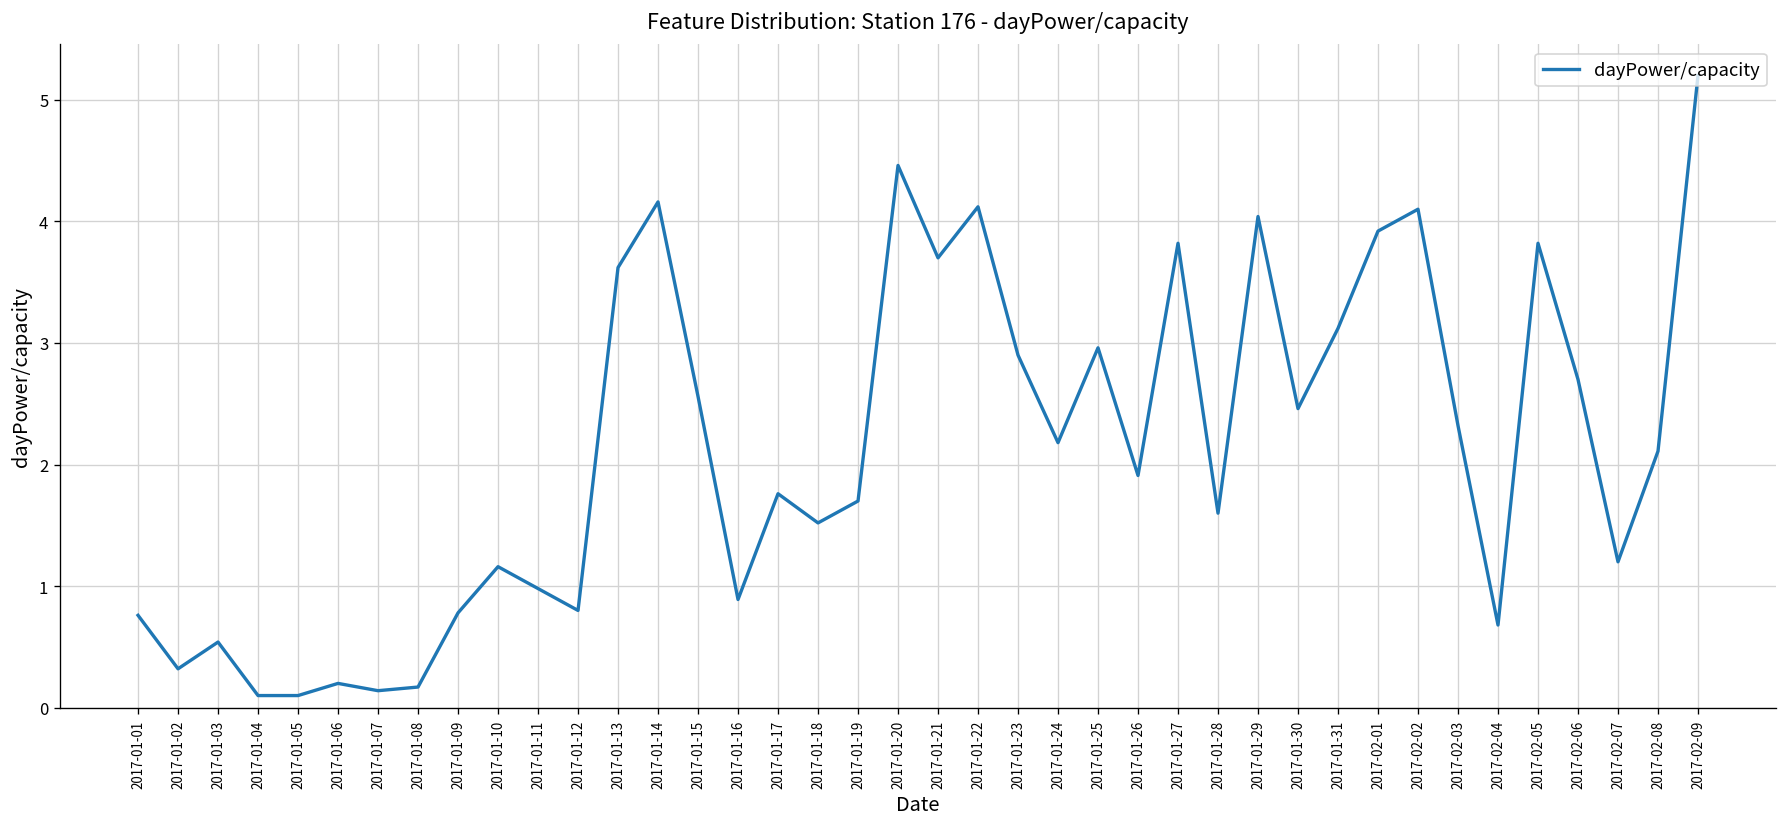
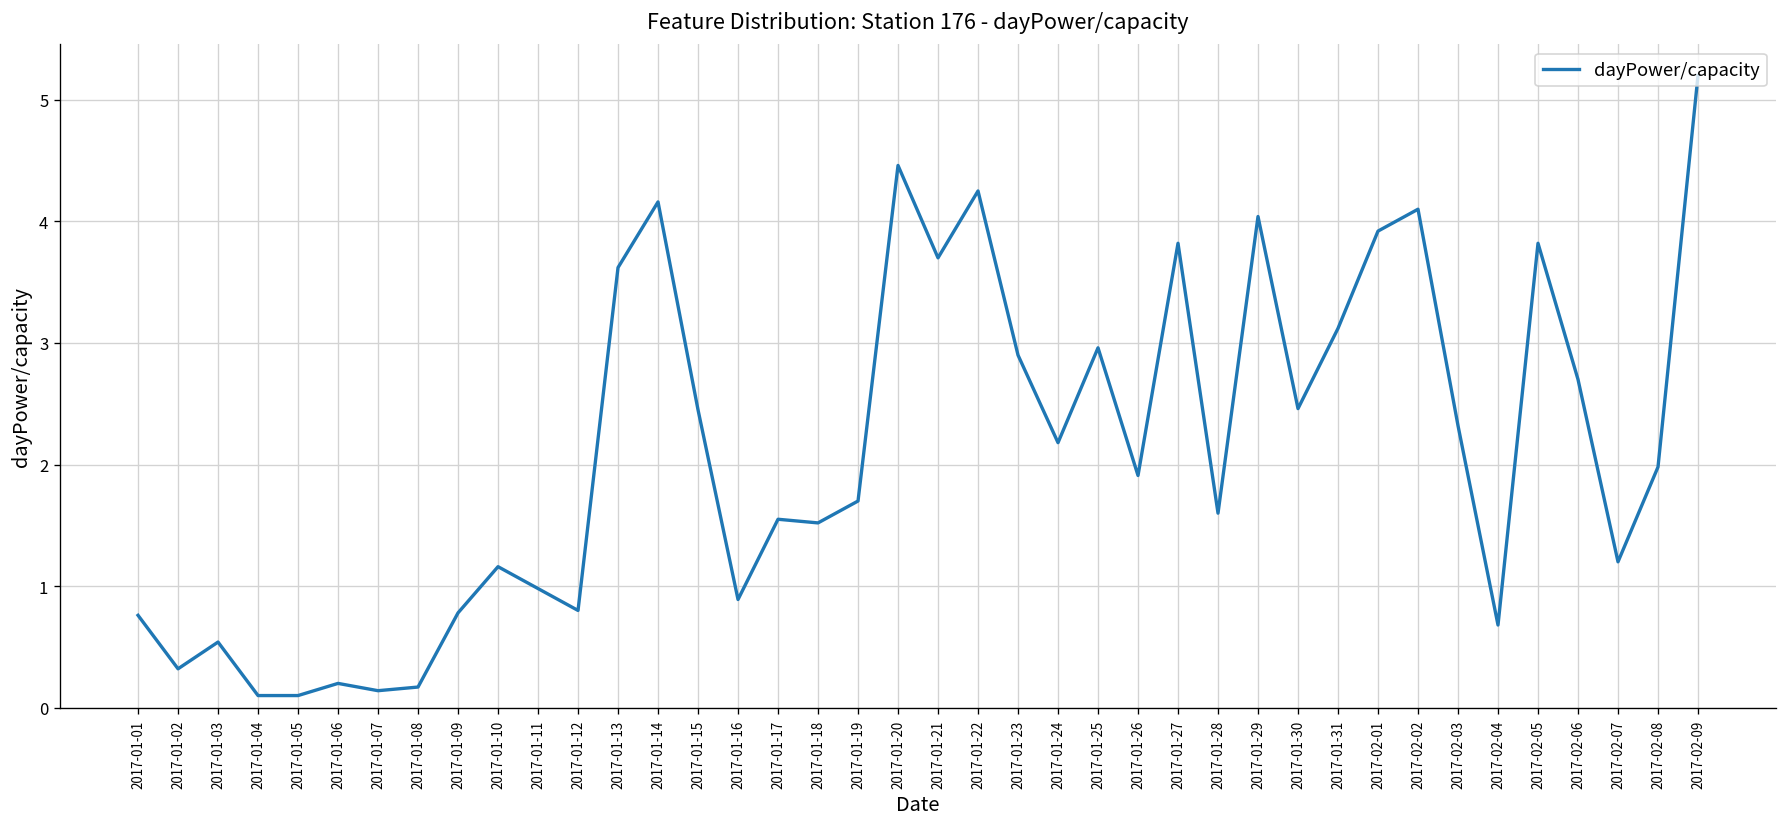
2017-01-15: 2.56 -> 2.45
2017-01-17: 1.76 -> 1.55
2017-01-22: 4.12 -> 4.25
2017-02-08: 2.11 -> 1.98
